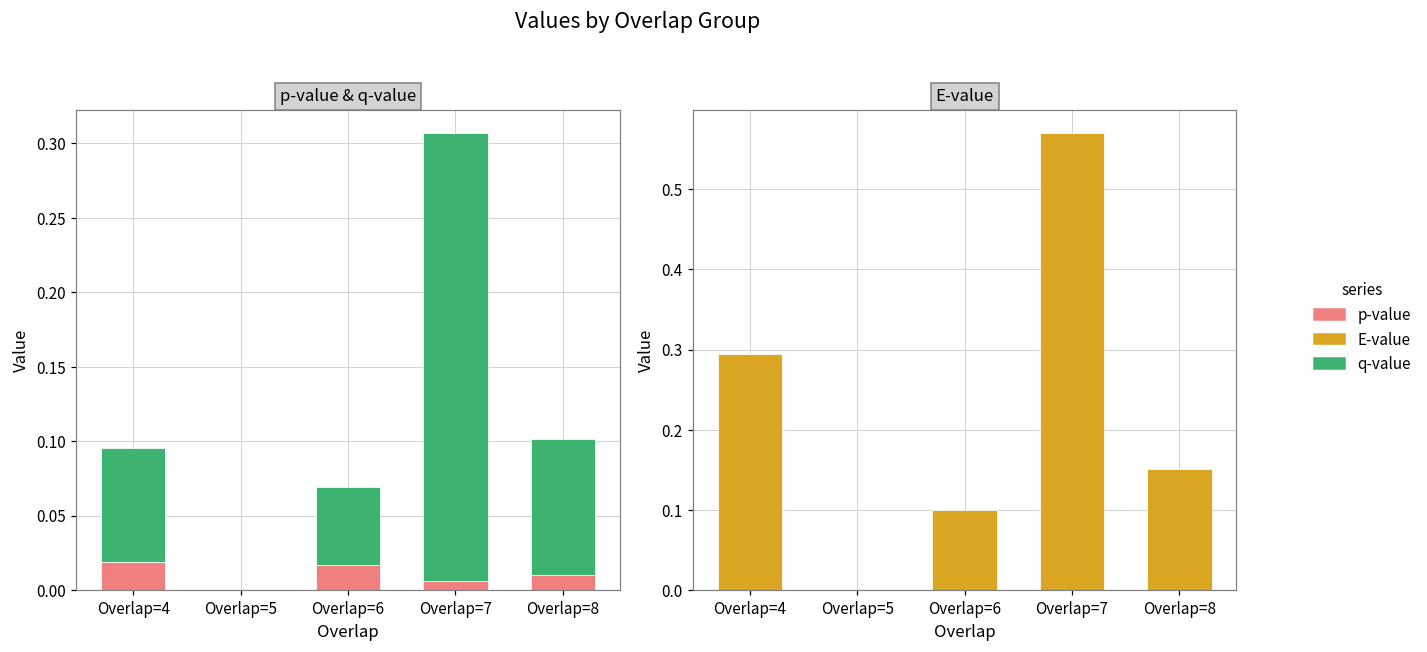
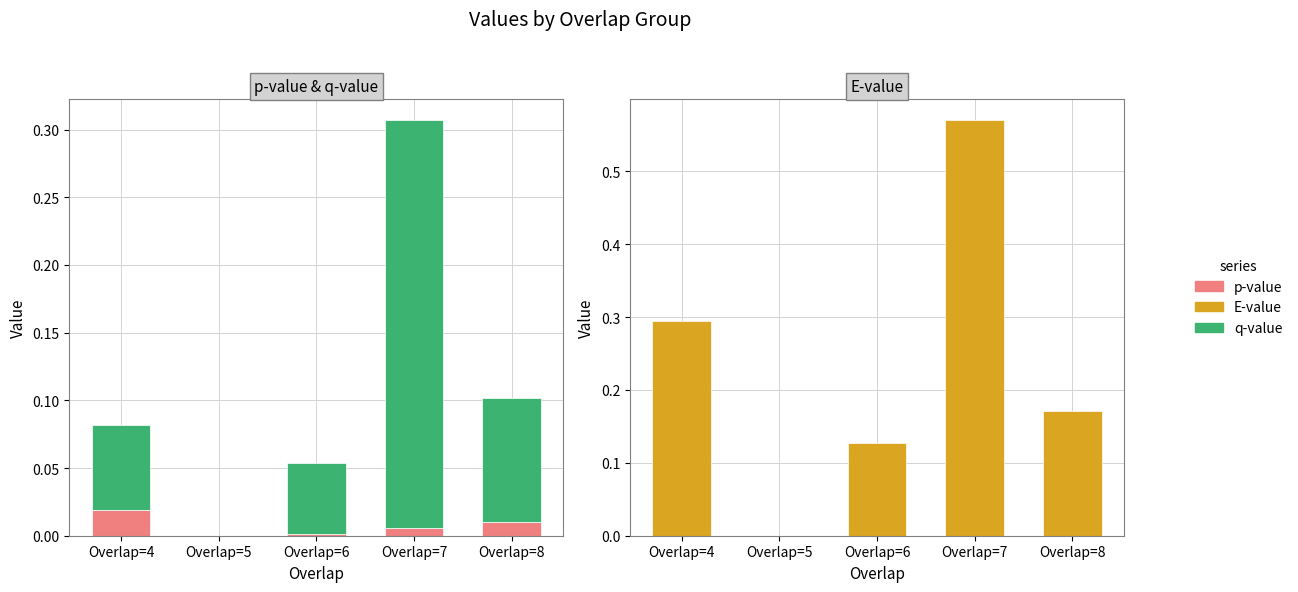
p-value & q-value, q-value, Overlap=4: 0.077 -> 0.063
p-value & q-value, p-value, Overlap=6: 0.017 -> 0.001
E-value, Overlap=6: 0.10 -> 0.13
E-value, Overlap=8: 0.15 -> 0.17
